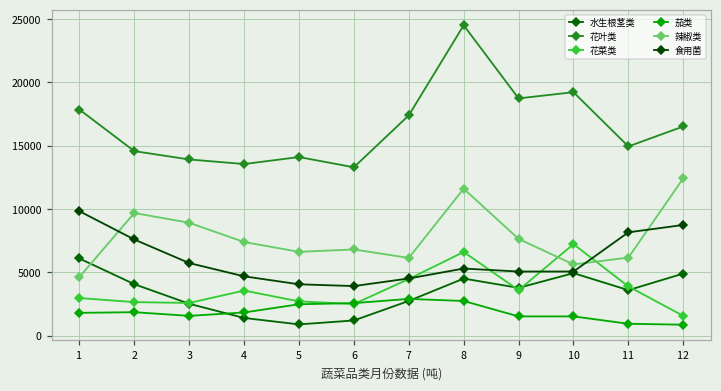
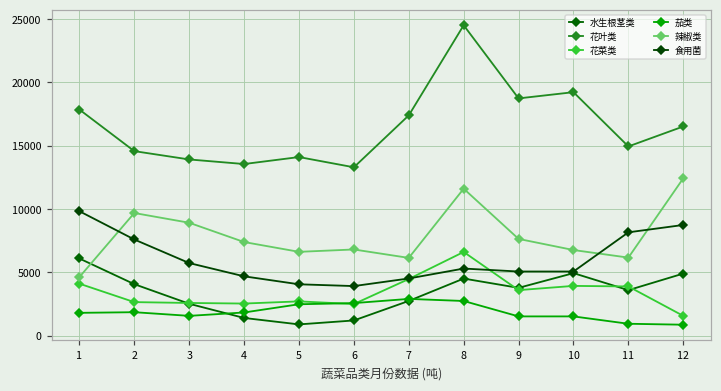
花菜类, 1: 3000 -> 4100
花菜类, 4: 3600 -> 2500
花菜类, 10: 7200 -> 3900
辣椒类, 10: 5600 -> 6800
